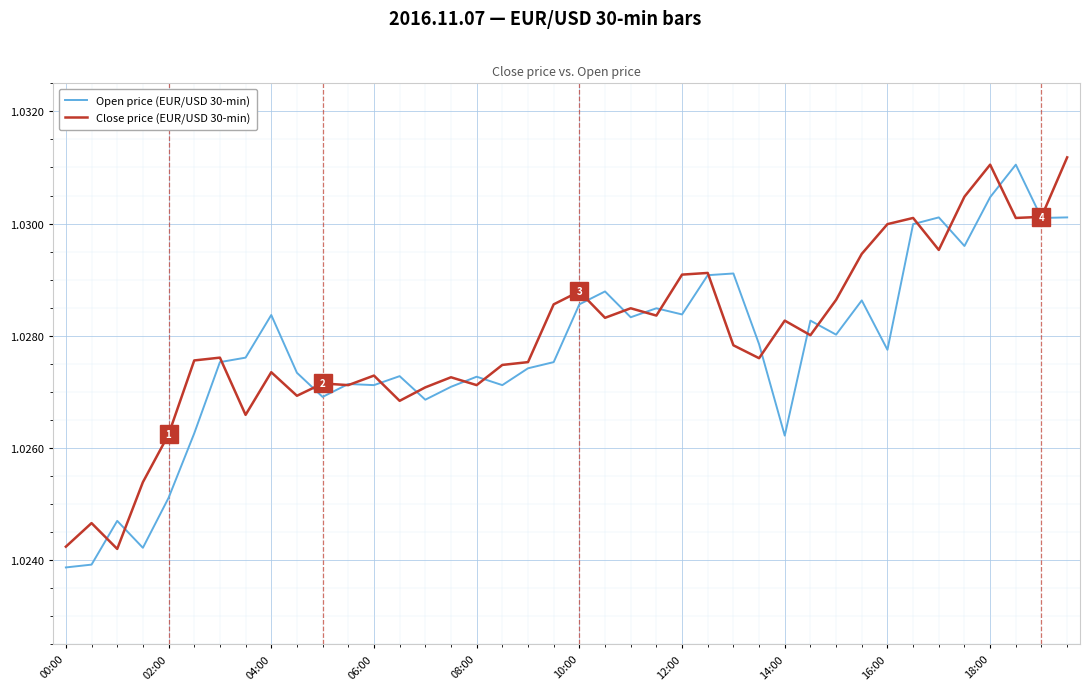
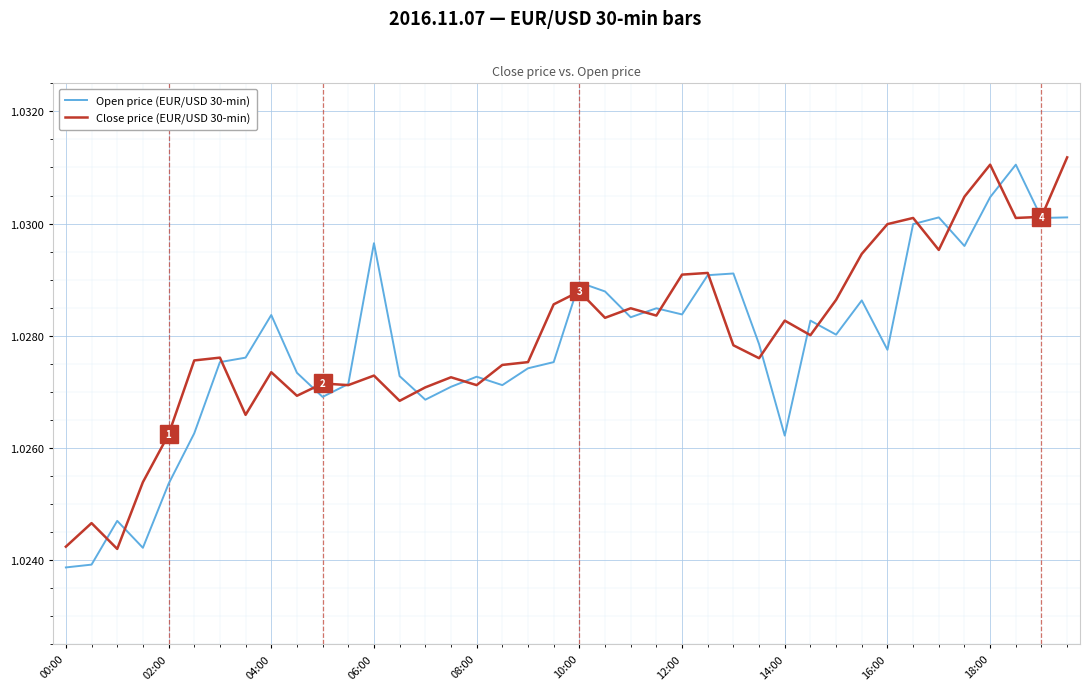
Open price (EUR/USD 30-min), 02:00: 1.0251 -> 1.0254
Open price (EUR/USD 30-min), 06:00: 1.0271 -> 1.0297
Open price (EUR/USD 30-min), 10:00: 1.0286 -> 1.0290
